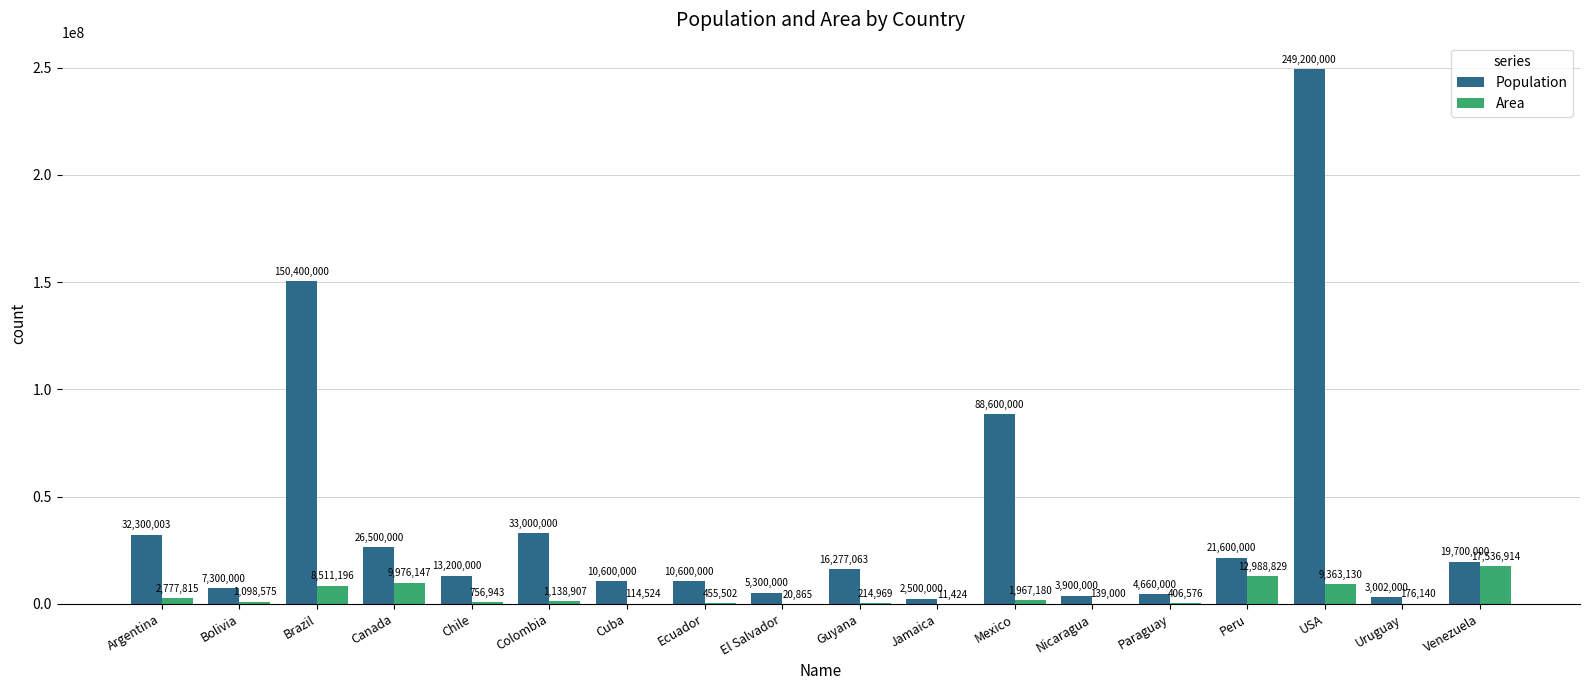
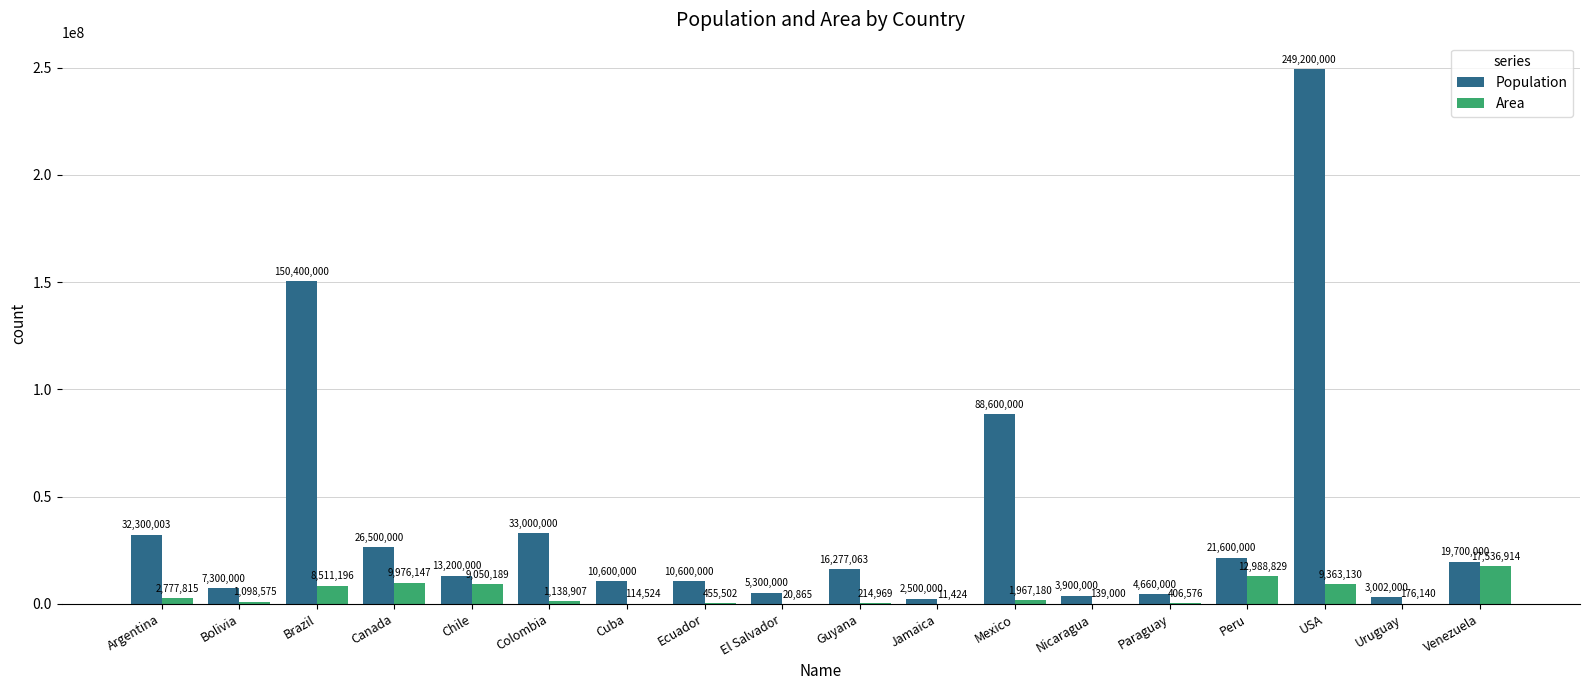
Area, Chile: 756,943 -> 9,050,189
